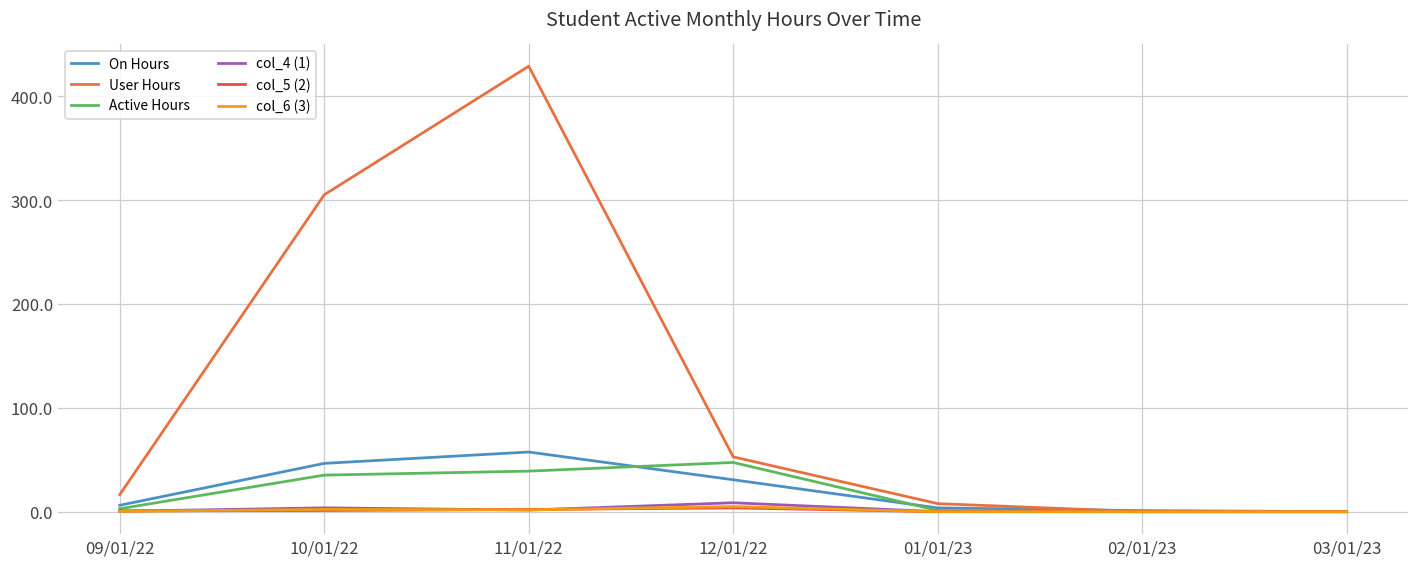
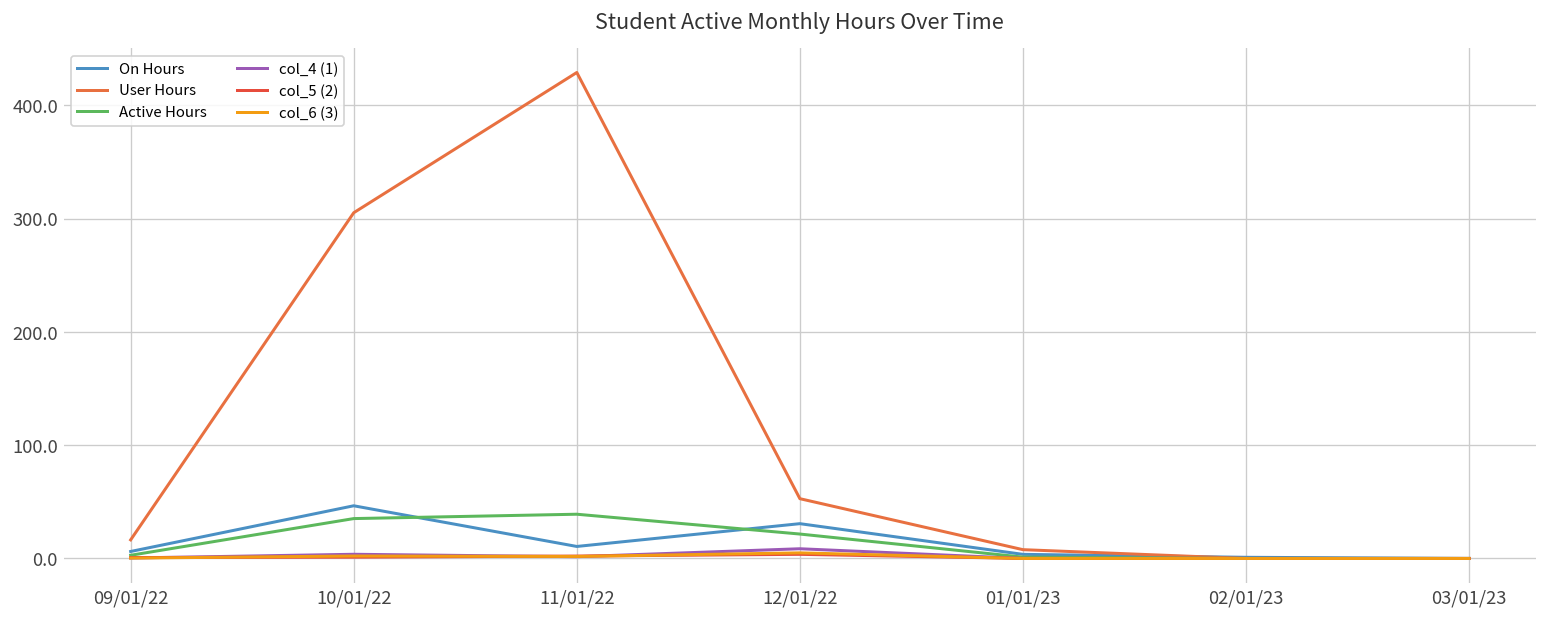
On Hours, 11/01/22: 60 -> 10
Active Hours, 12/01/22: 50 -> 20
